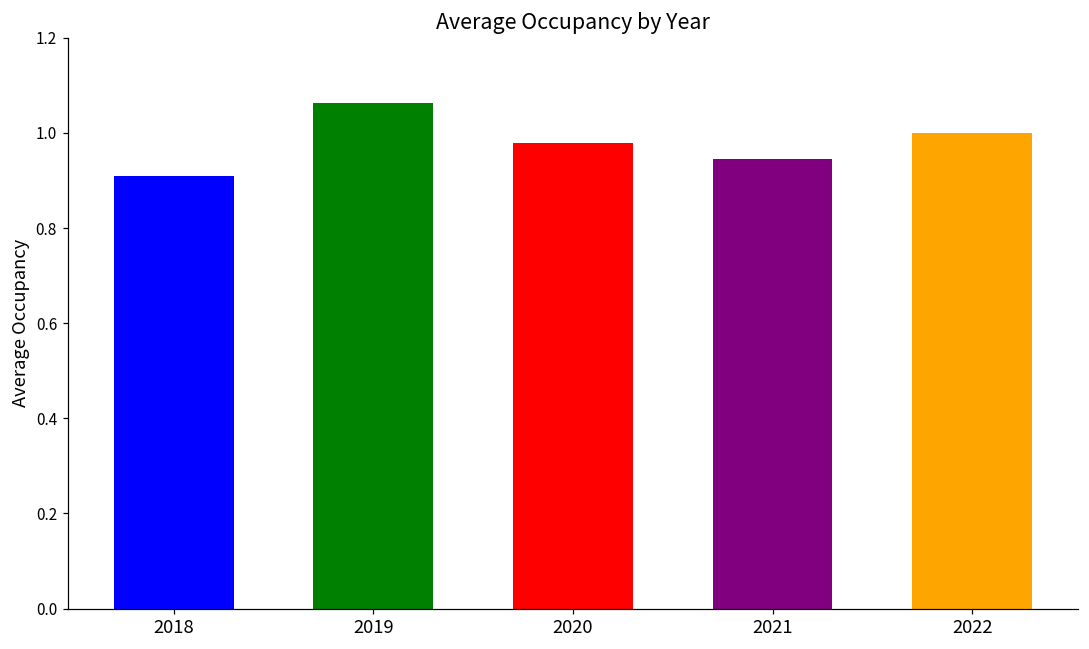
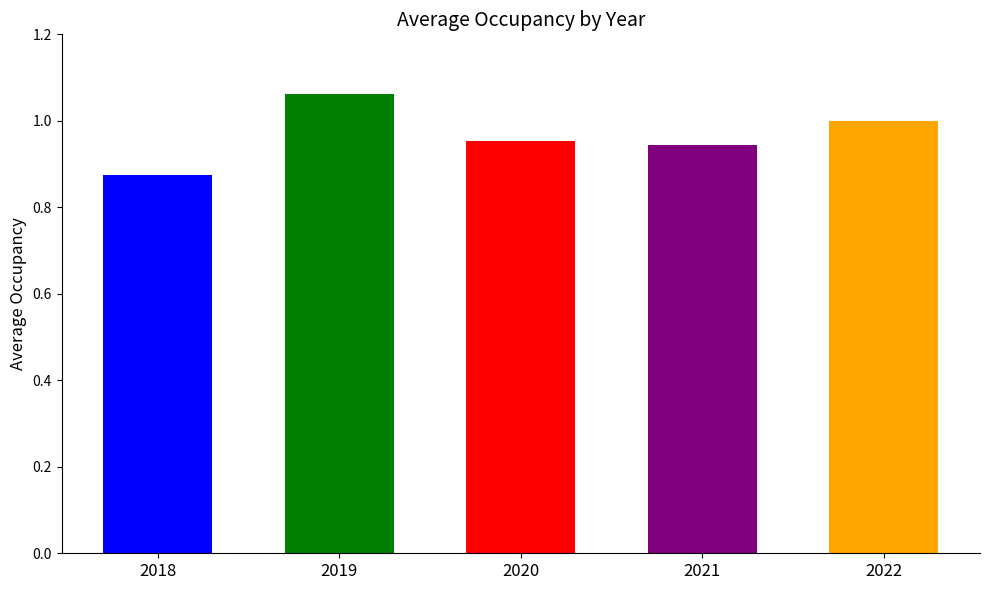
2018: 0.91 -> 0.87
2020: 0.98 -> 0.95
